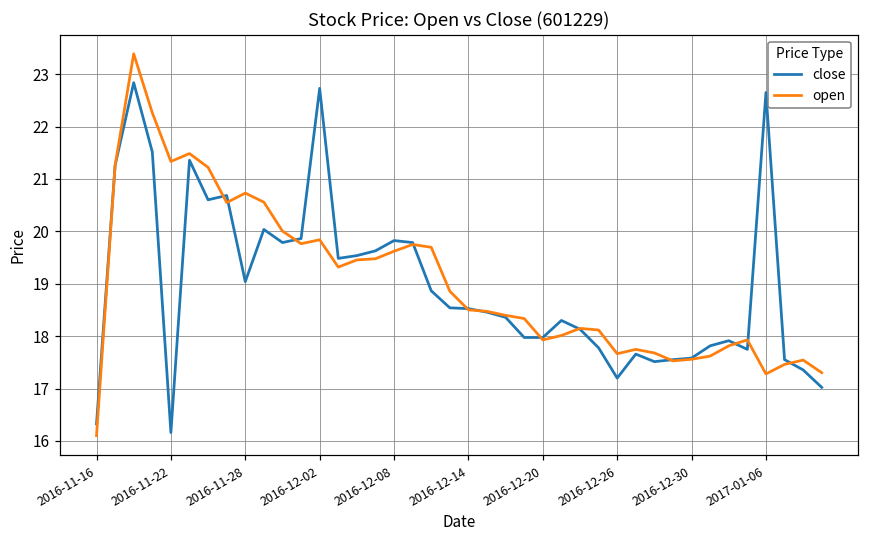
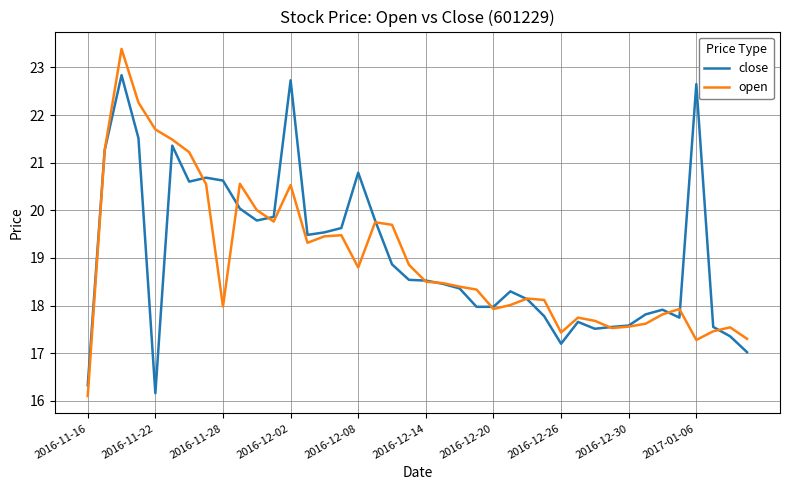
open, 2016-11-22: 21.3 -> 21.7
close, 2016-11-28: 19.0 -> 20.6
open, 2016-11-28: 20.7 -> 18.0
open, 2016-12-02: 19.8 -> 20.5
close, 2016-12-08: 19.8 -> 20.8
open, 2016-12-08: 19.6 -> 18.8
open, 2016-12-26: 17.7 -> 17.4
